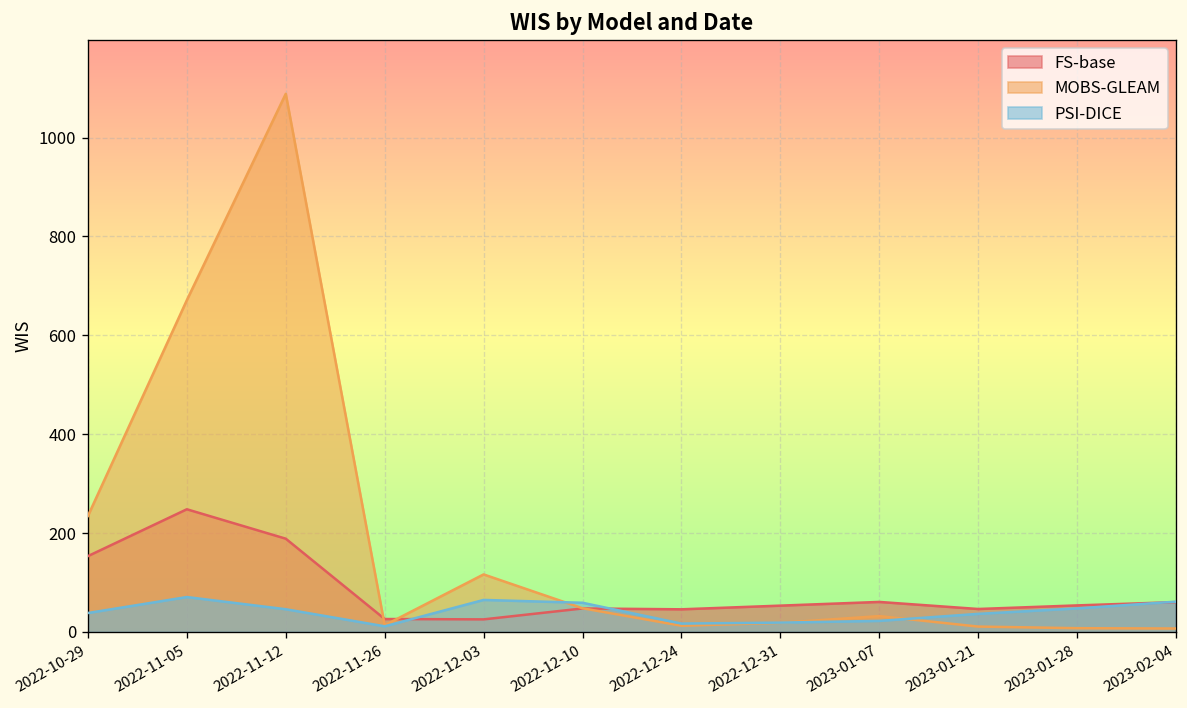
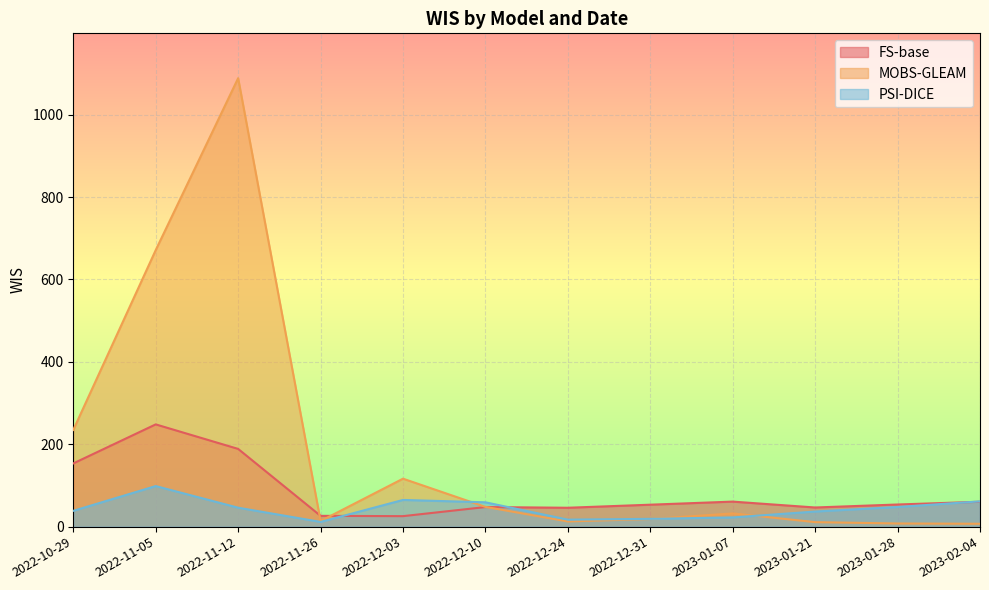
PSI-DICE, 2022-11-05: 70 -> 100
